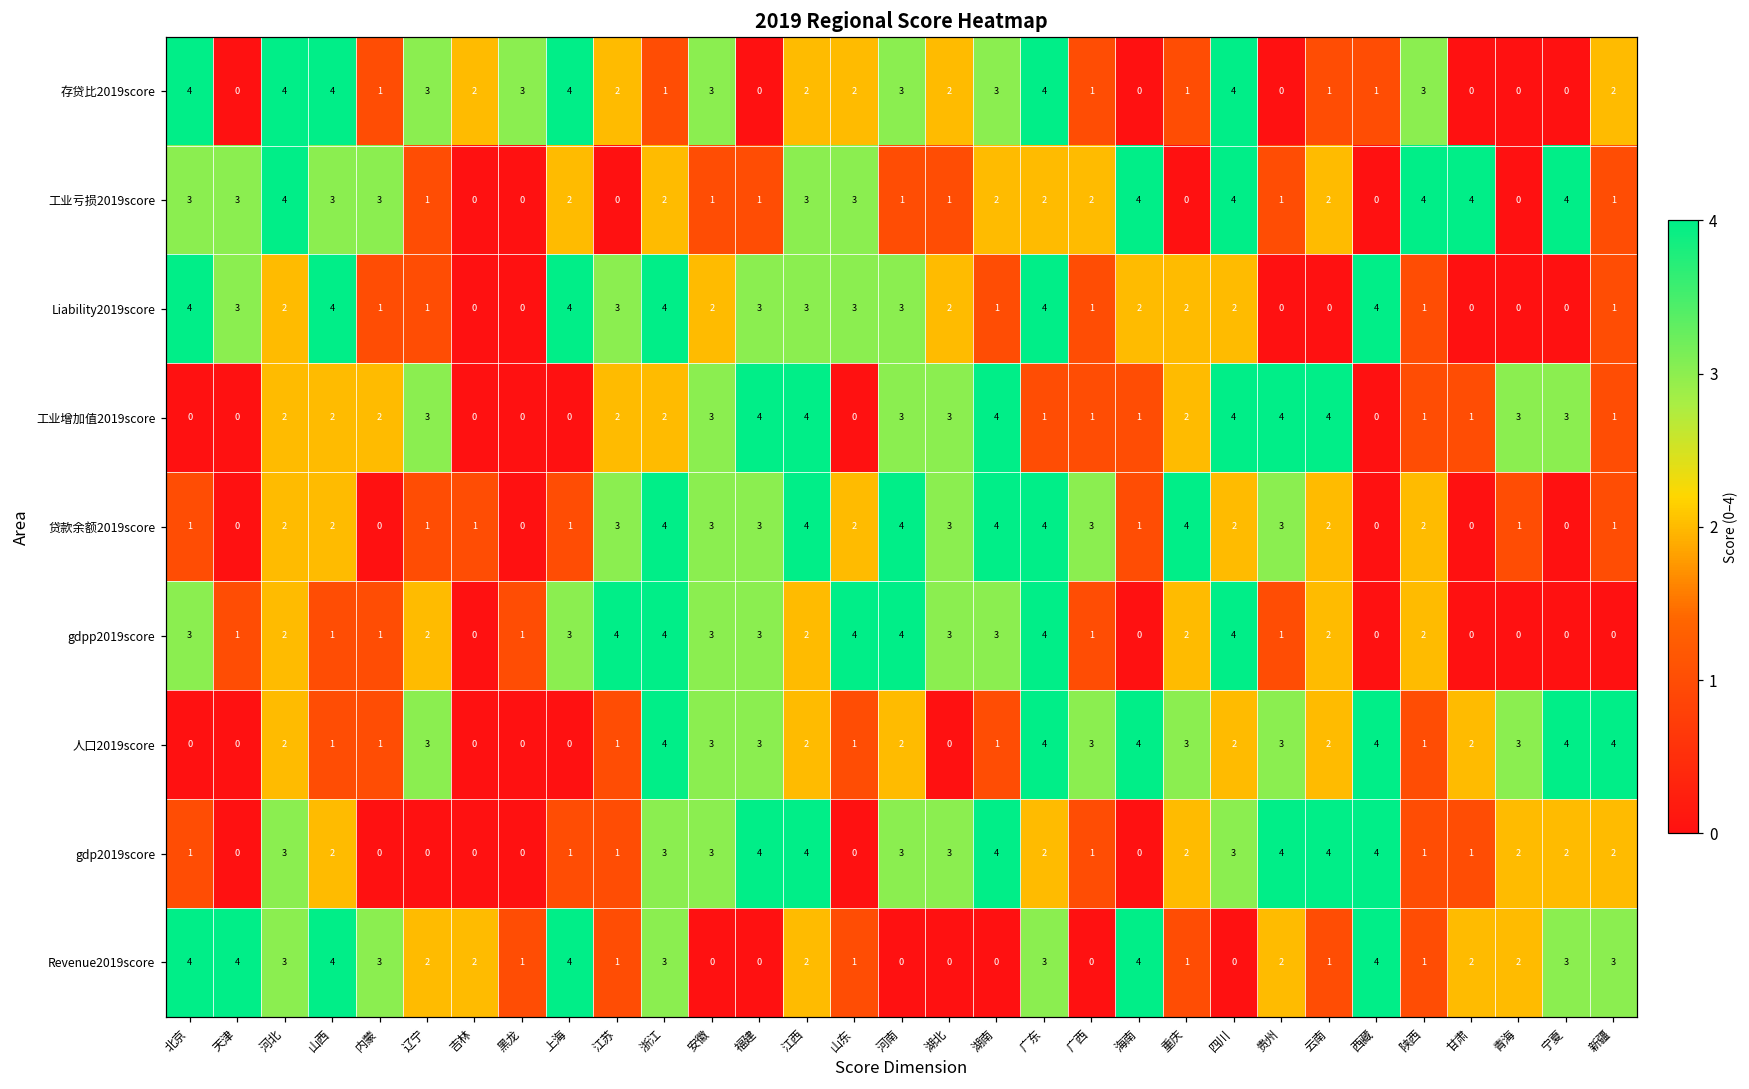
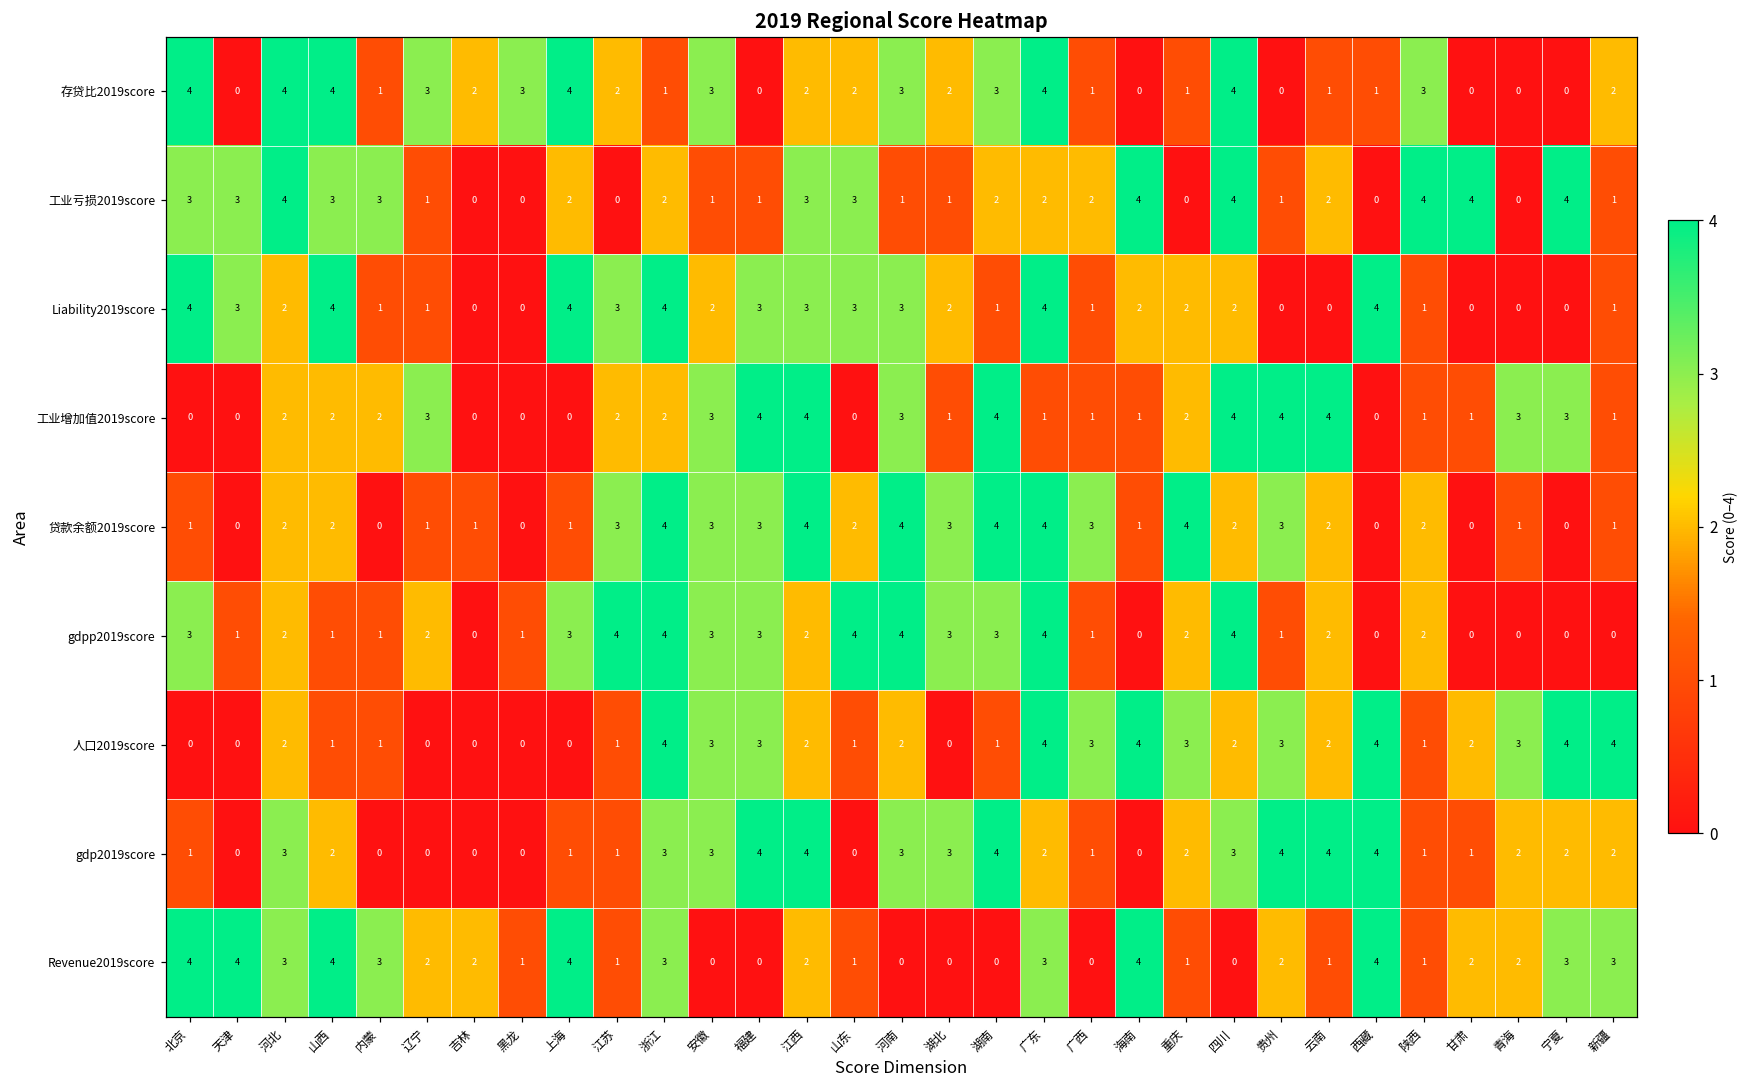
工业增加值2019score, 湖北: 3 -> 1
人口2019score, 辽宁: 3 -> 0
